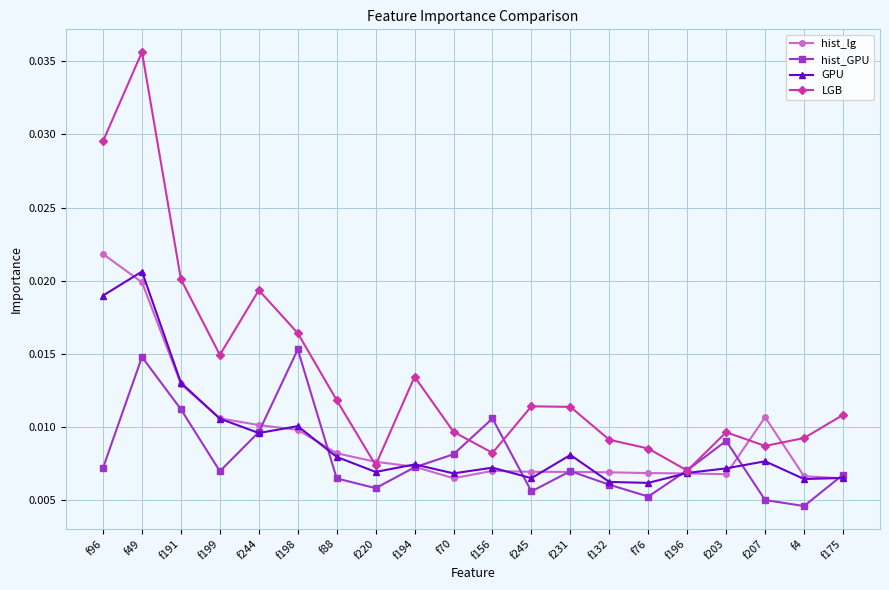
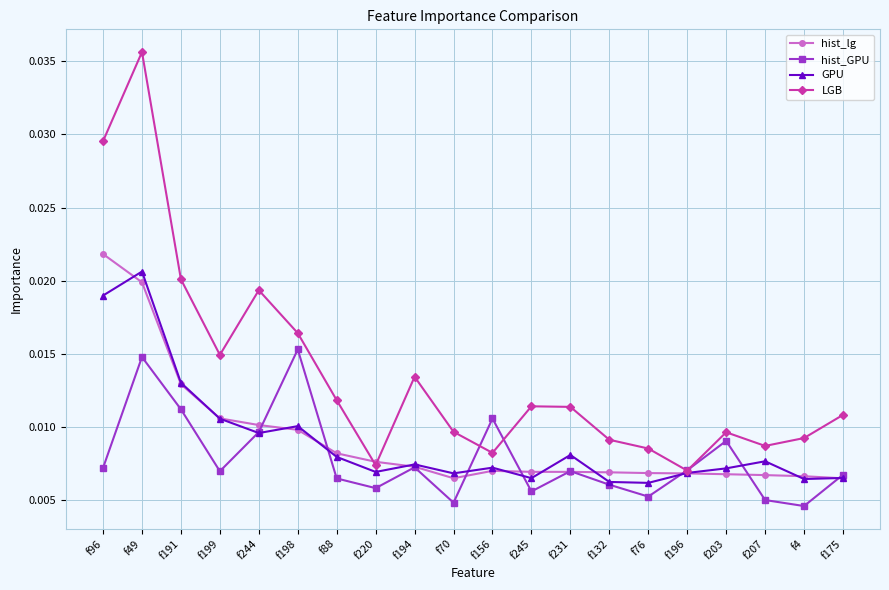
hist_GPU, f70: 0.0082 -> 0.0048
hist_lg, f207: 0.0107 -> 0.0067
